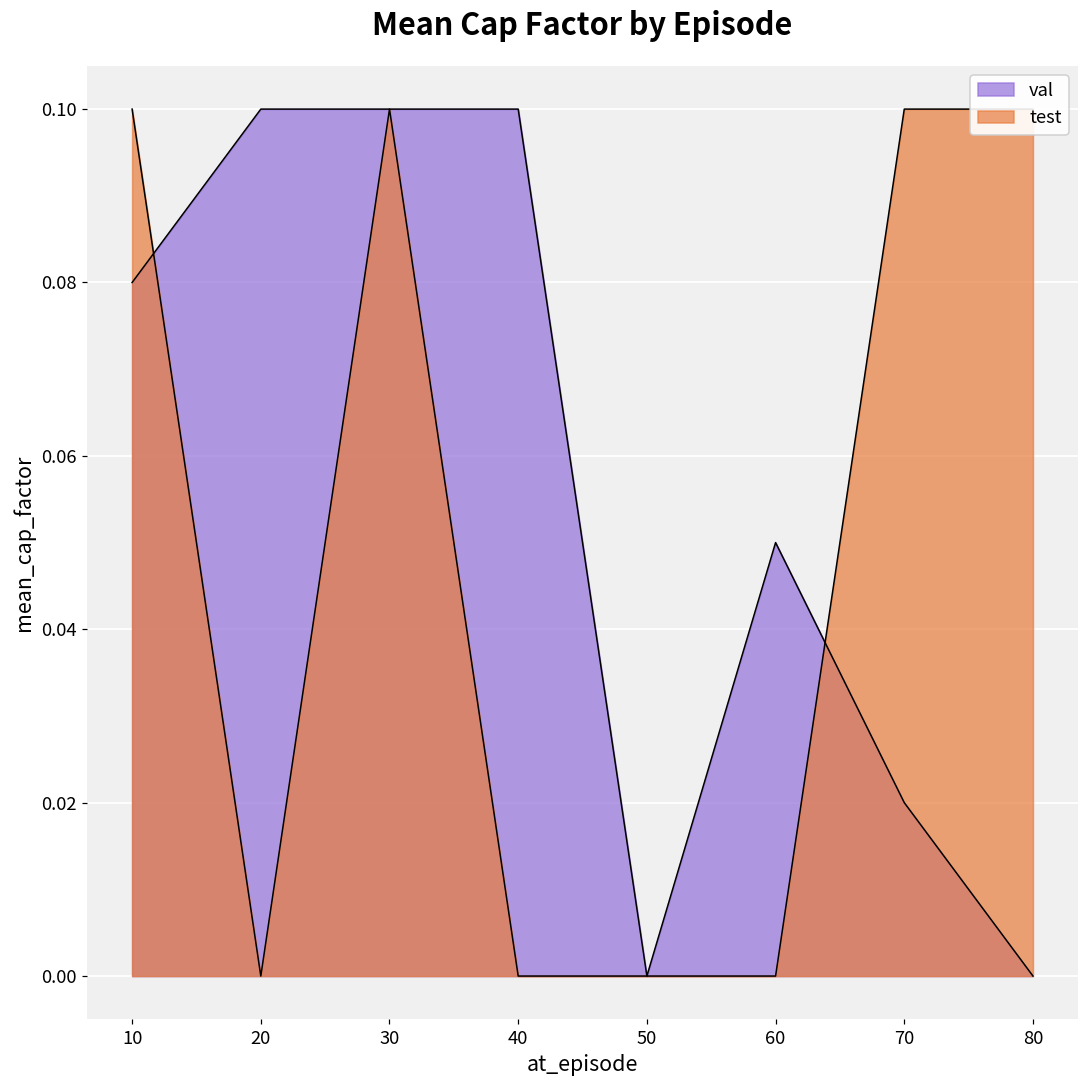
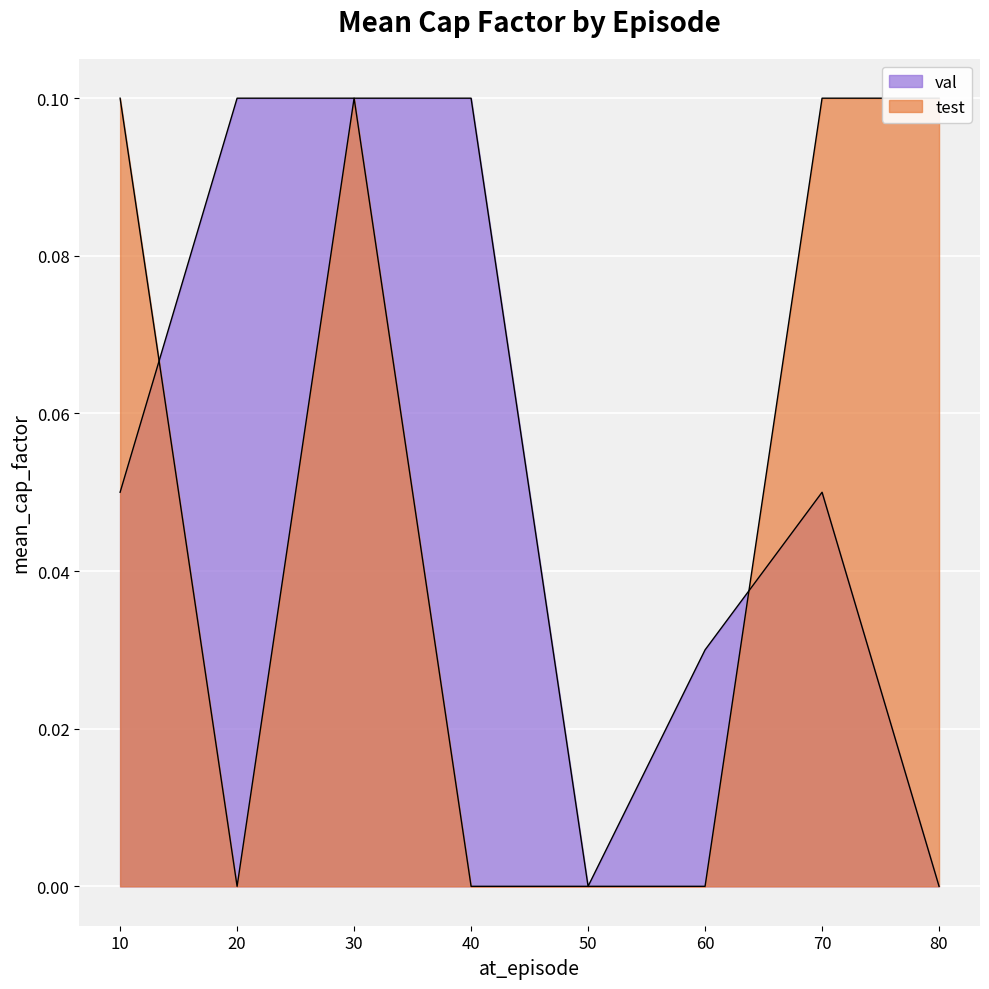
val, 10: 0.08 -> 0.05
val, 60: 0.05 -> 0.03
val, 70: 0.02 -> 0.05
